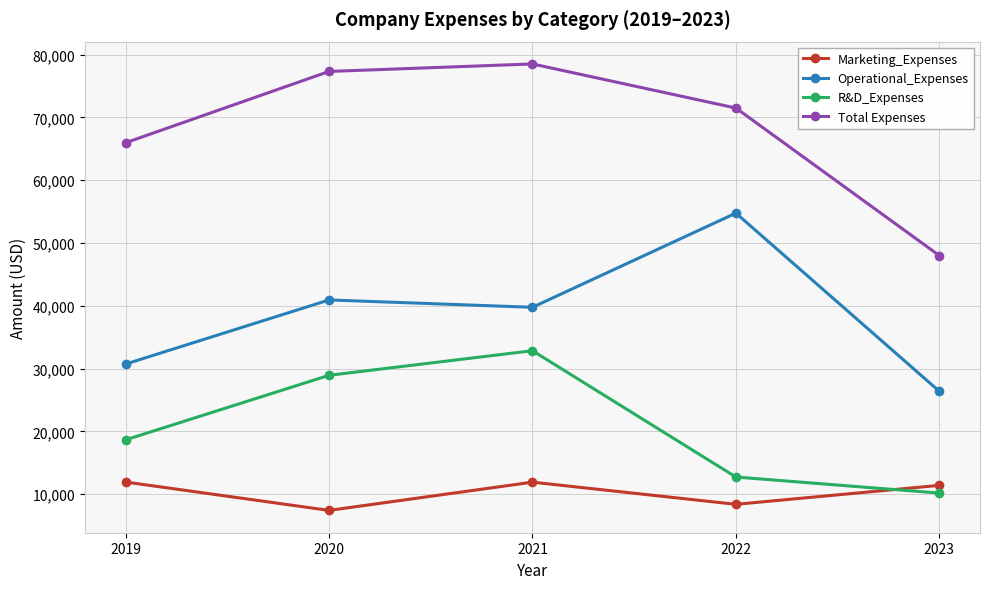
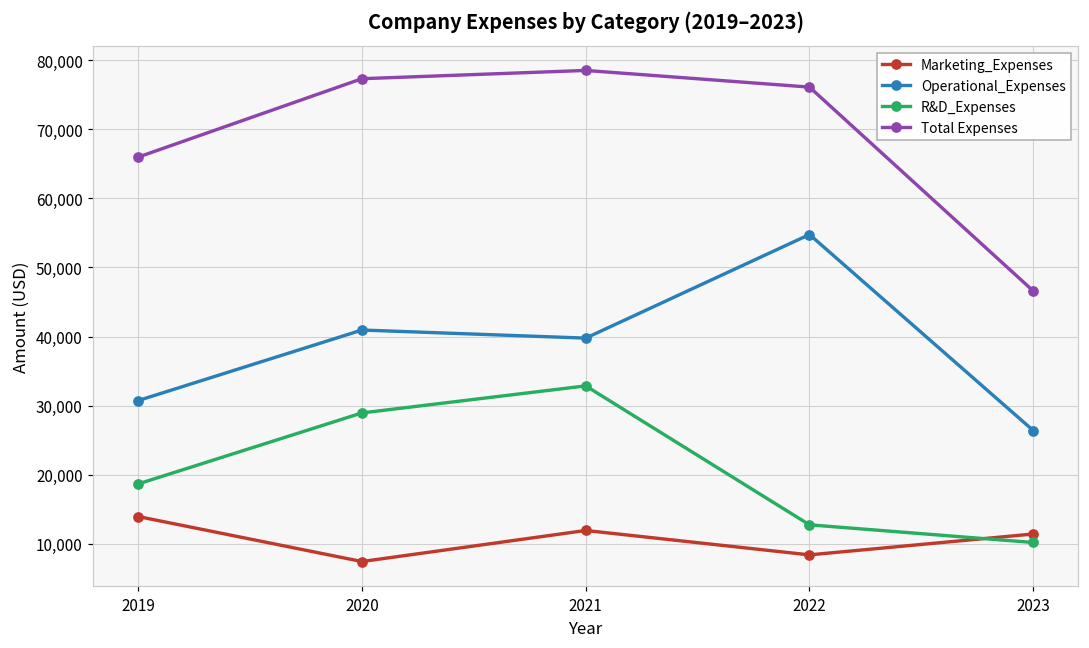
Marketing_Expenses, 2019: 12,000 -> 14,000
Total Expenses, 2022: 71,000 -> 76,000
Total Expenses, 2023: 48,000 -> 47,000
